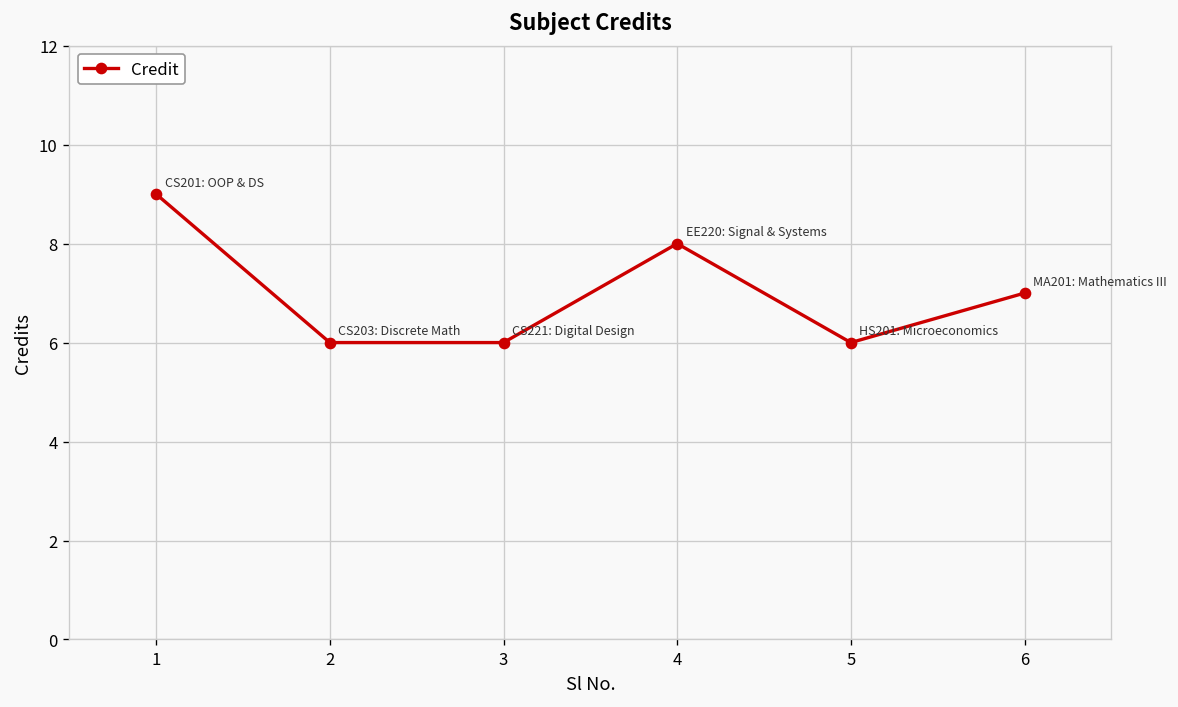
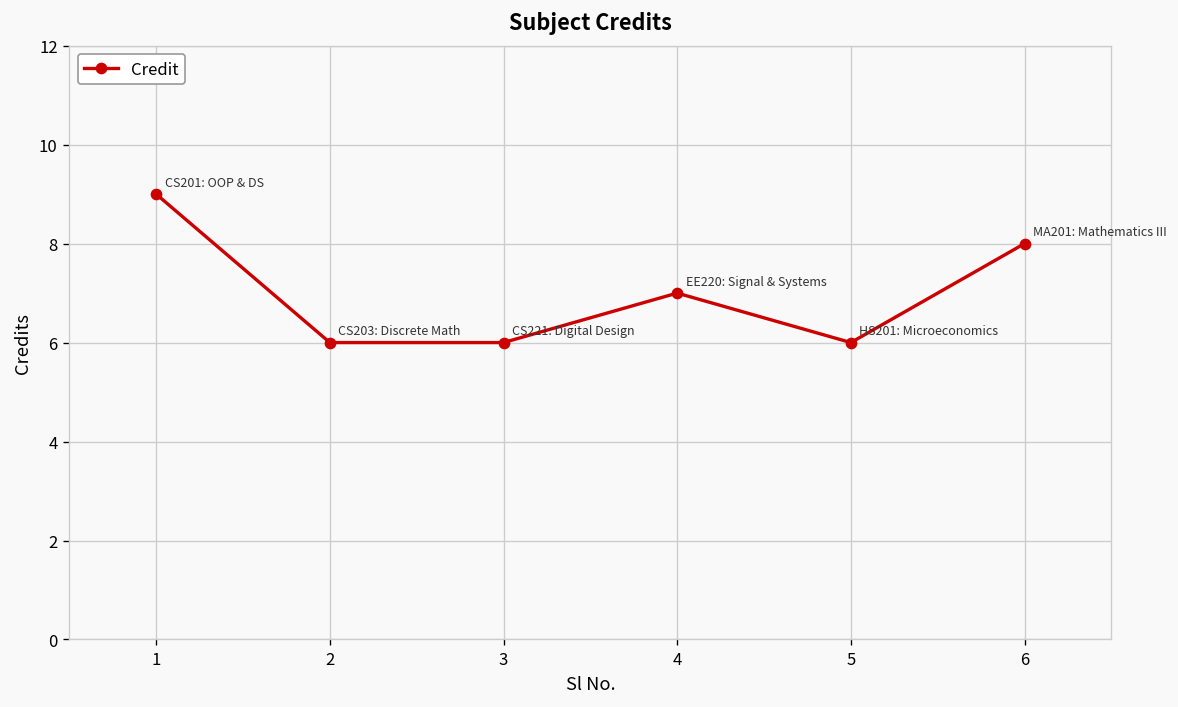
4: 8 -> 7
6: 7 -> 8
